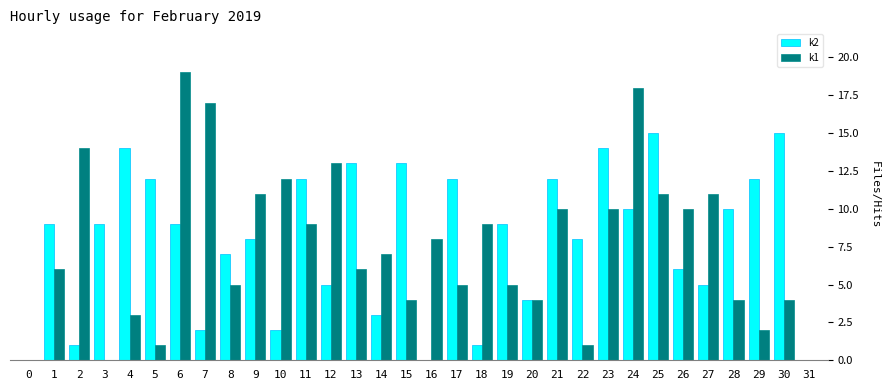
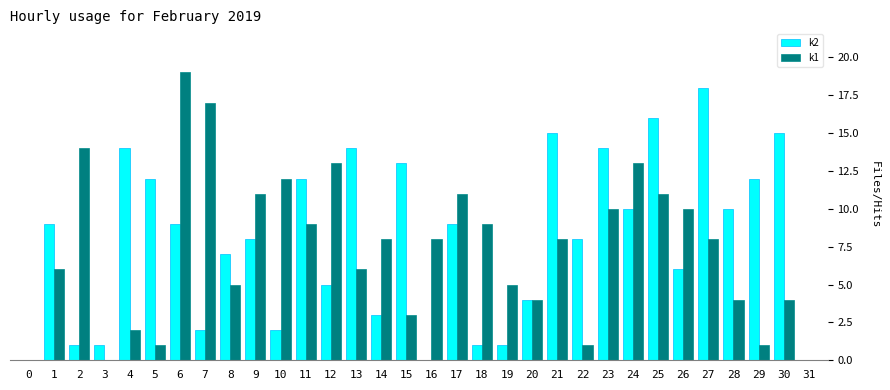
k2, 3: 9 -> 1
k1, 4: 3 -> 2
k2, 13: 13 -> 14
k1, 14: 7 -> 8
k1, 15: 4 -> 3
k2, 17: 12 -> 9
k1, 17: 5 -> 11
k2, 19: 9 -> 1
k2, 21: 12 -> 15
k1, 21: 10 -> 8
k1, 24: 18 -> 13
k2, 25: 15 -> 16
k2, 27: 5 -> 18
k1, 27: 11 -> 8
k1, 29: 2 -> 1
